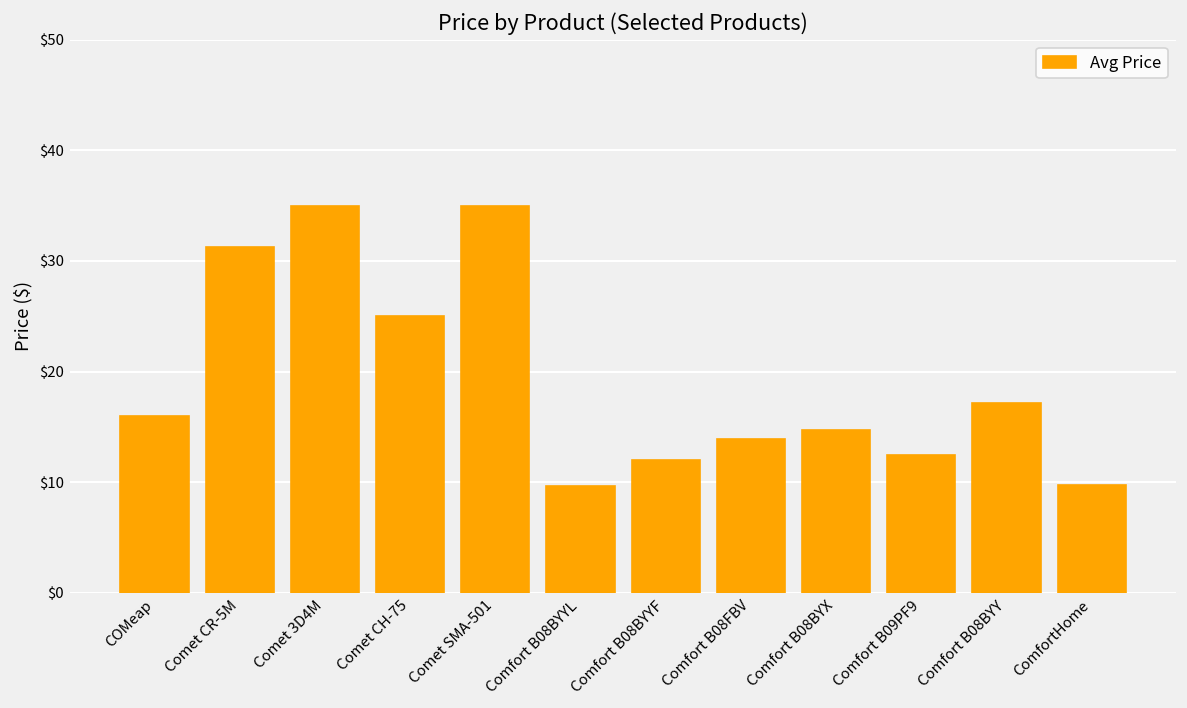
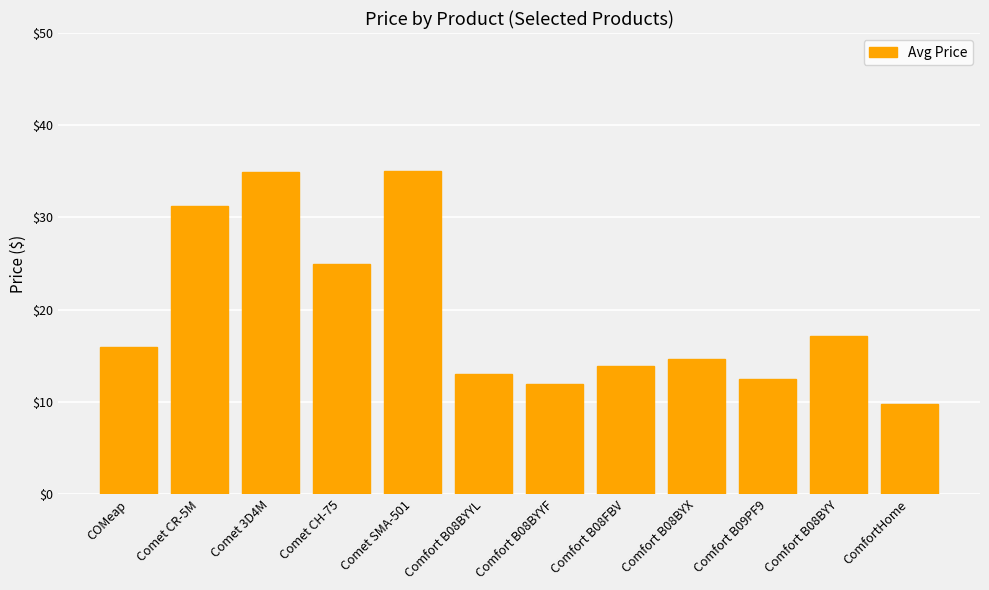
Comfort B08BYYL: $10 -> $13
